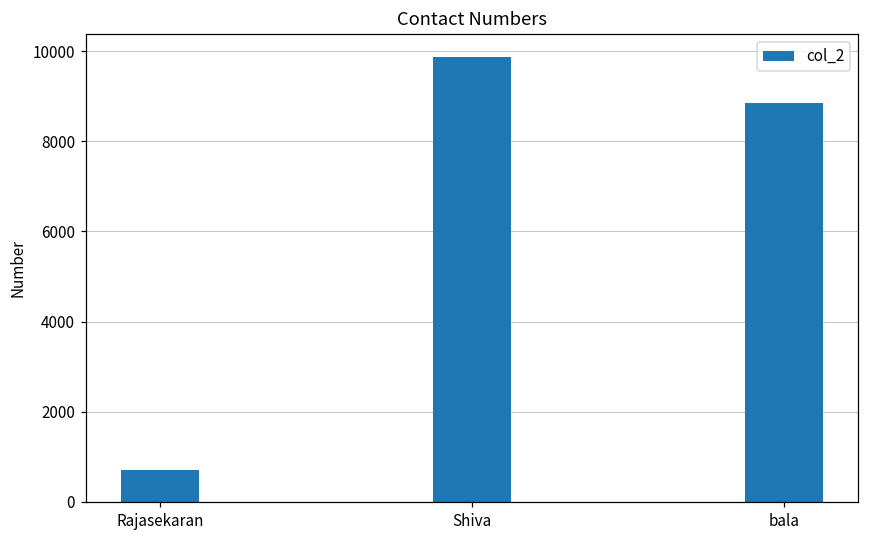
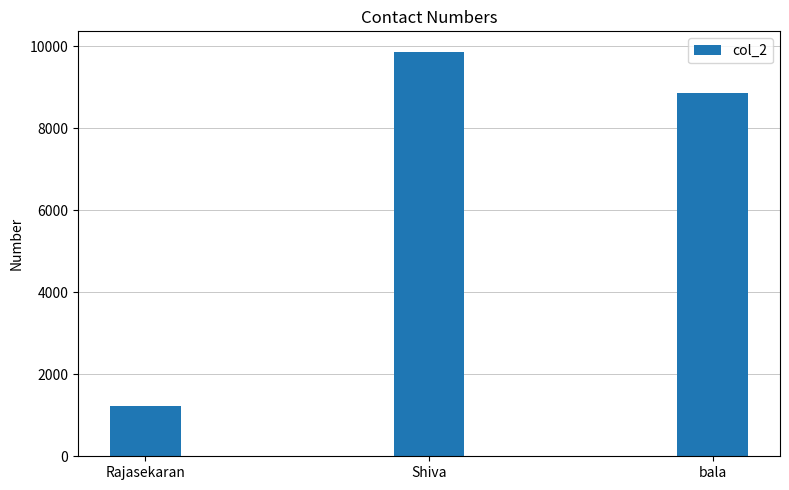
Rajasekaran: 700 -> 1200
